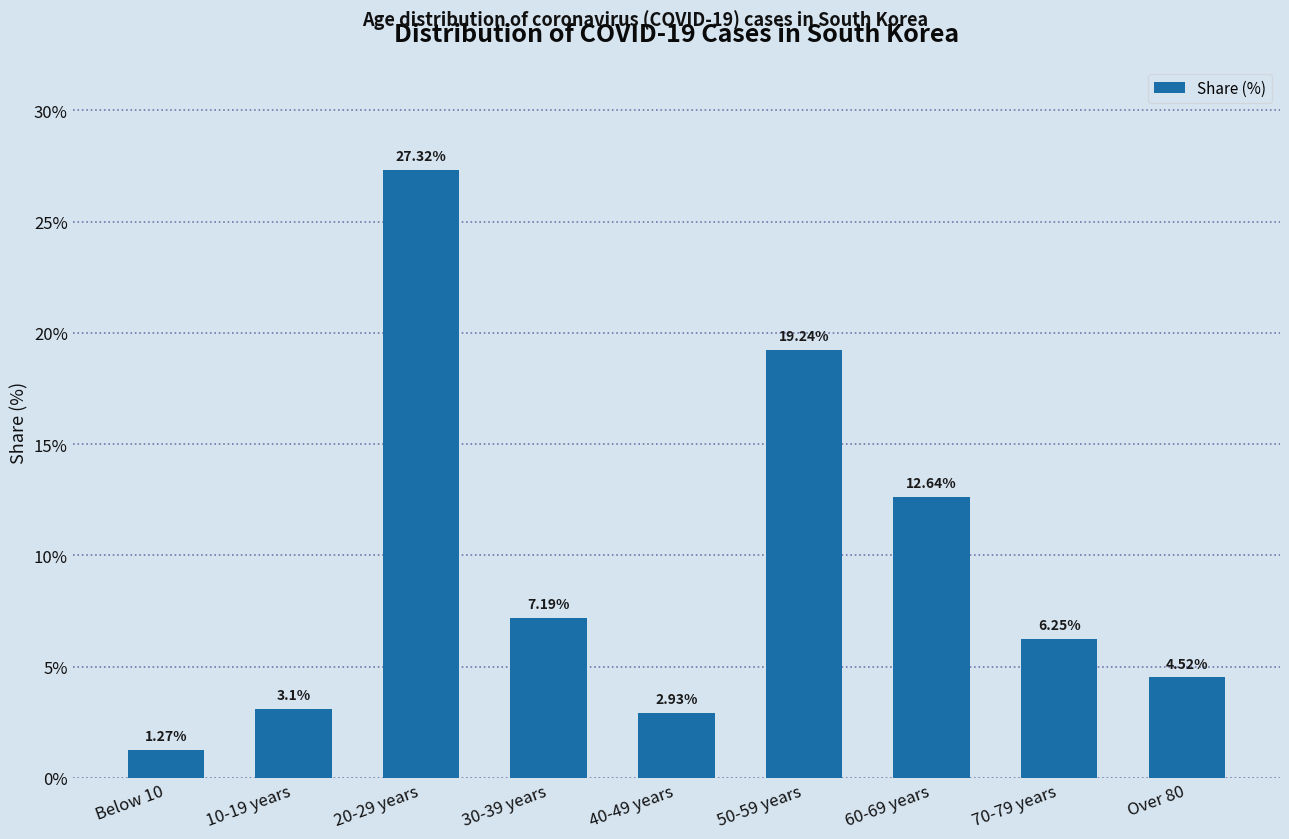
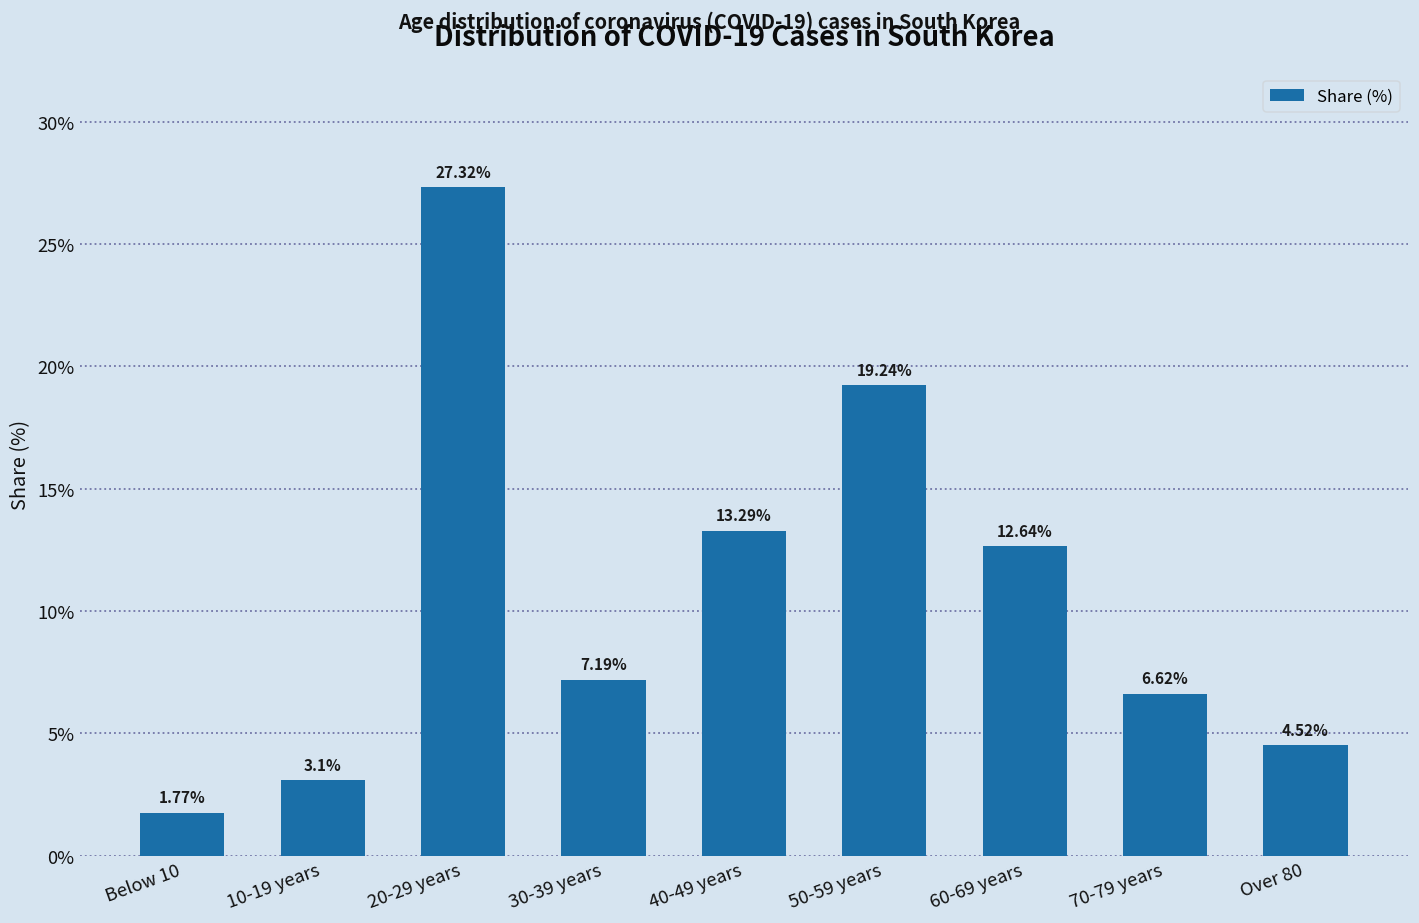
Below 10: 1.27% -> 1.77%
40-49 years: 2.93% -> 13.29%
70-79 years: 6.25% -> 6.62%
